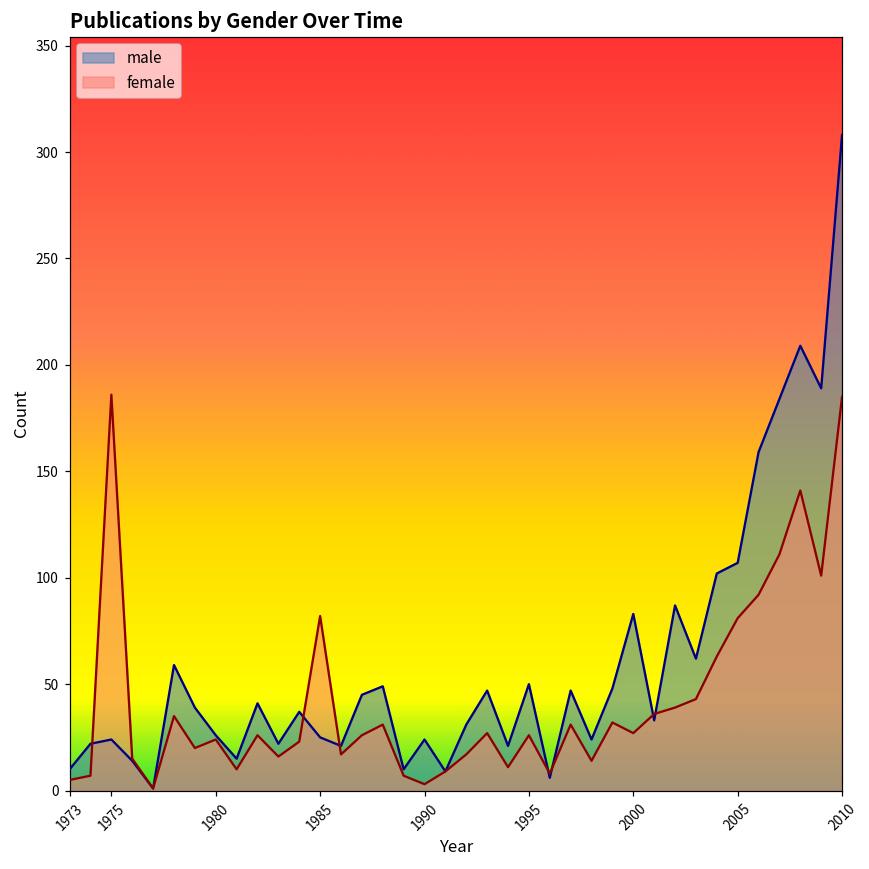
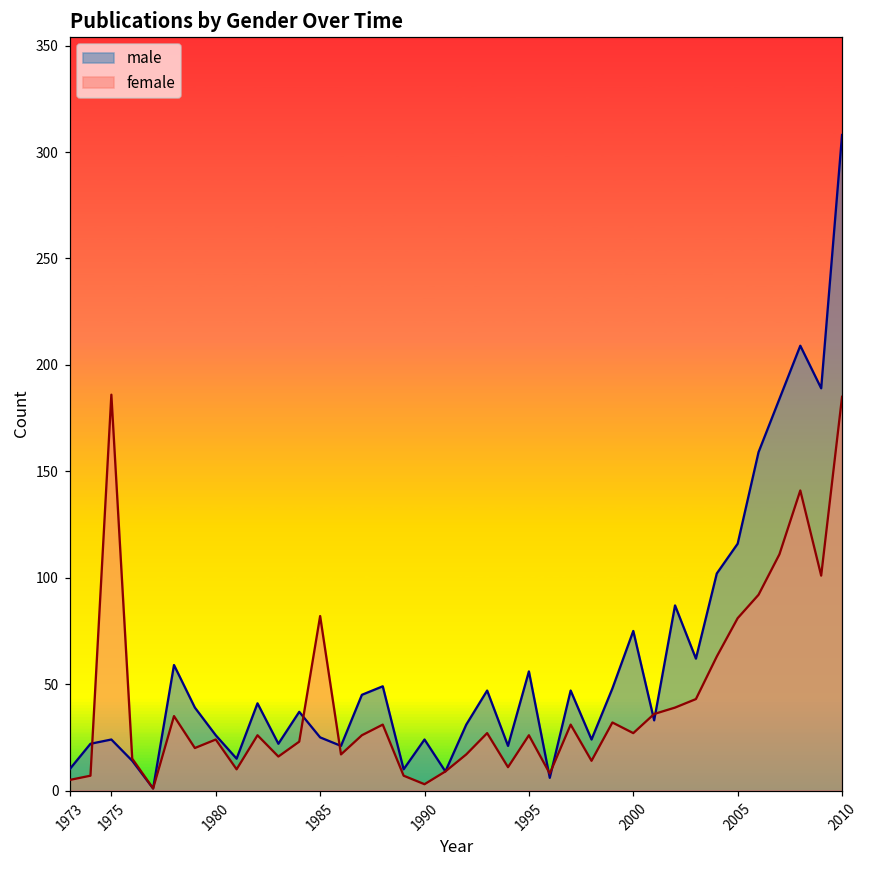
male, 1995: 50 -> 56
male, 2000: 83 -> 75
male, 2005: 107 -> 116
